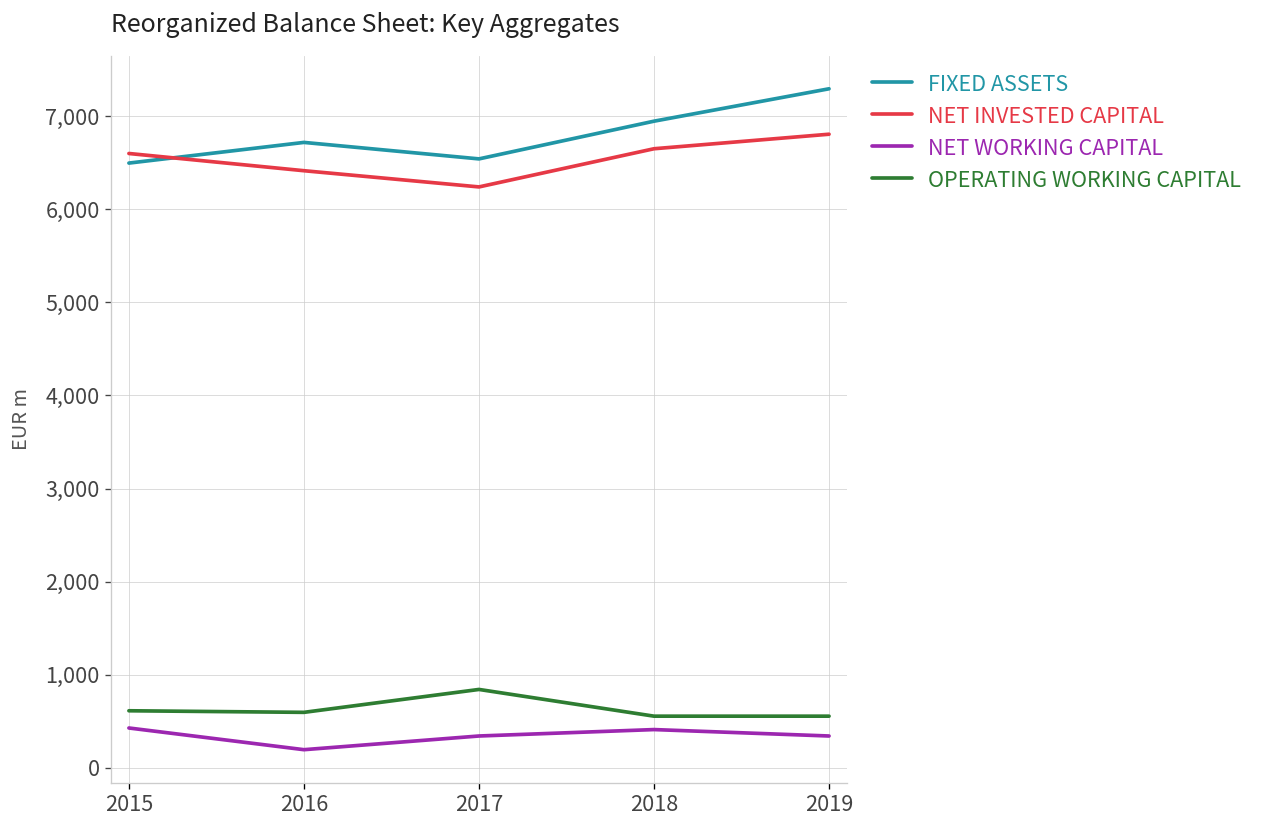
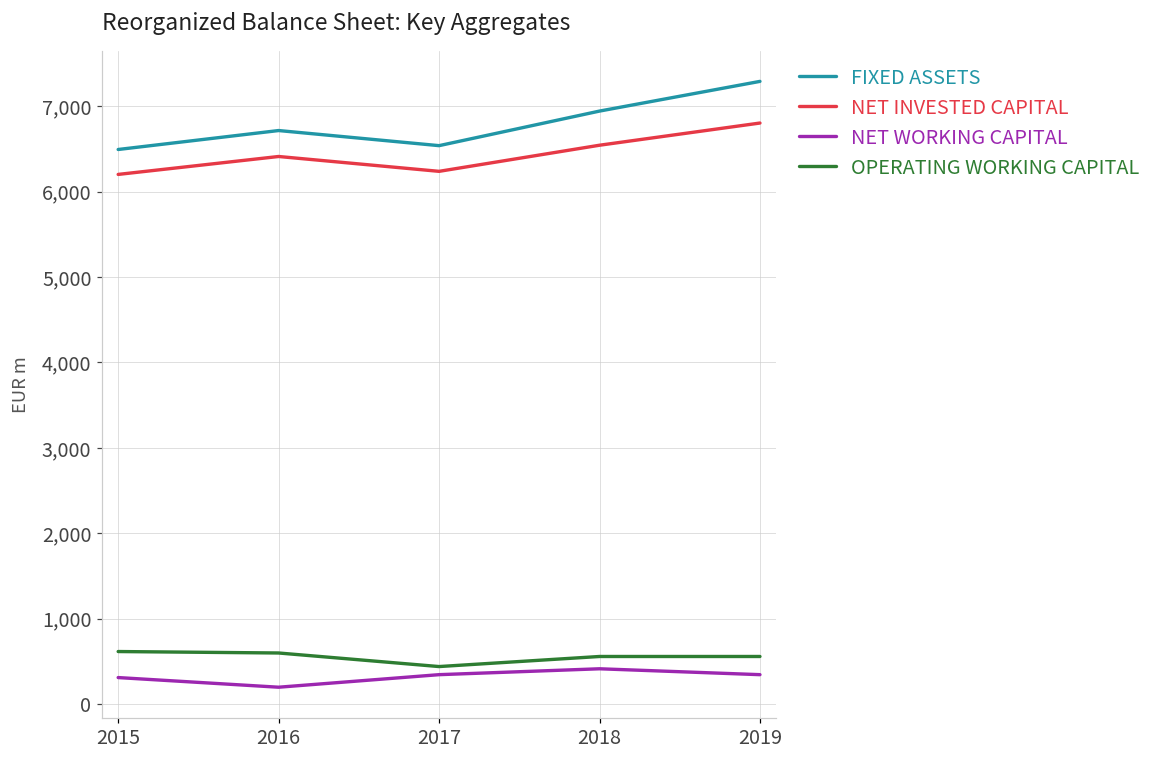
NET INVESTED CAPITAL, 2015: 6,600 -> 6,200
NET WORKING CAPITAL, 2015: 400 -> 300
OPERATING WORKING CAPITAL, 2017: 800 -> 400
NET INVESTED CAPITAL, 2018: 6,600 -> 6,500
